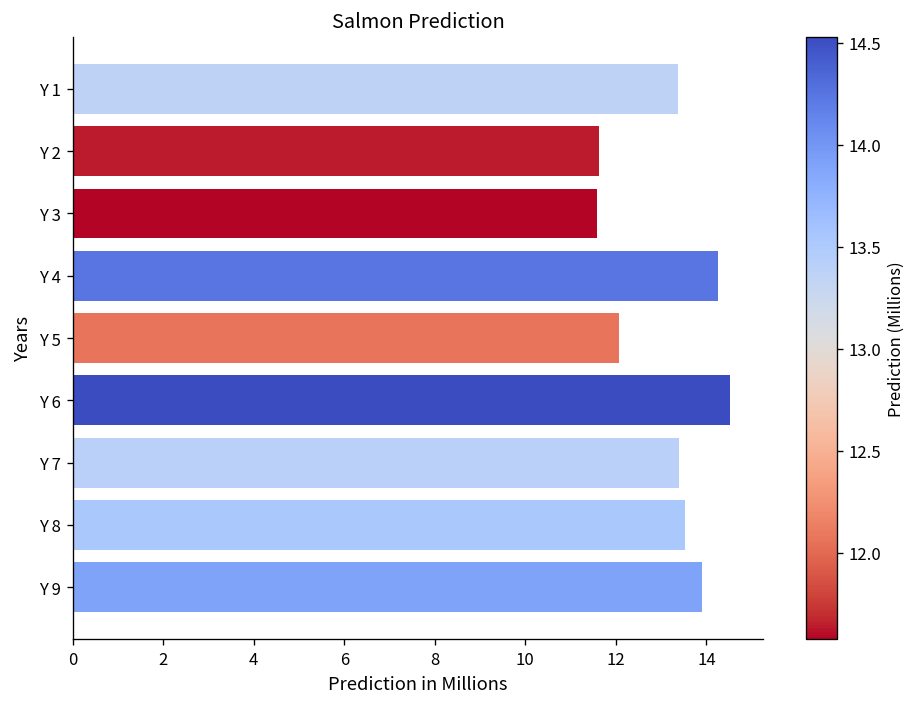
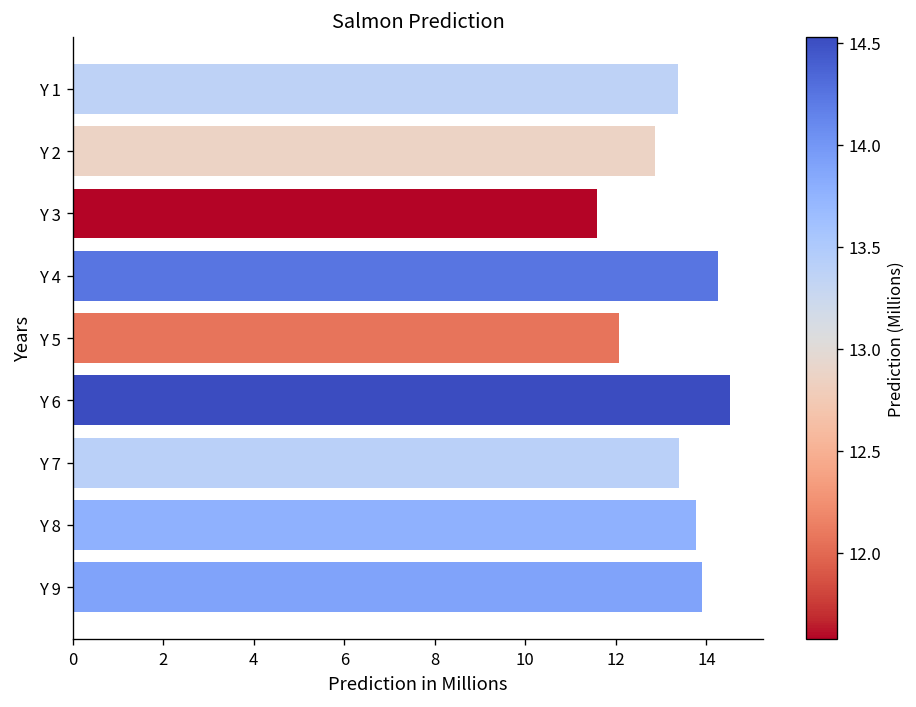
Y 2: 11.6 -> 12.9
Y 8: 13.5 -> 13.8
